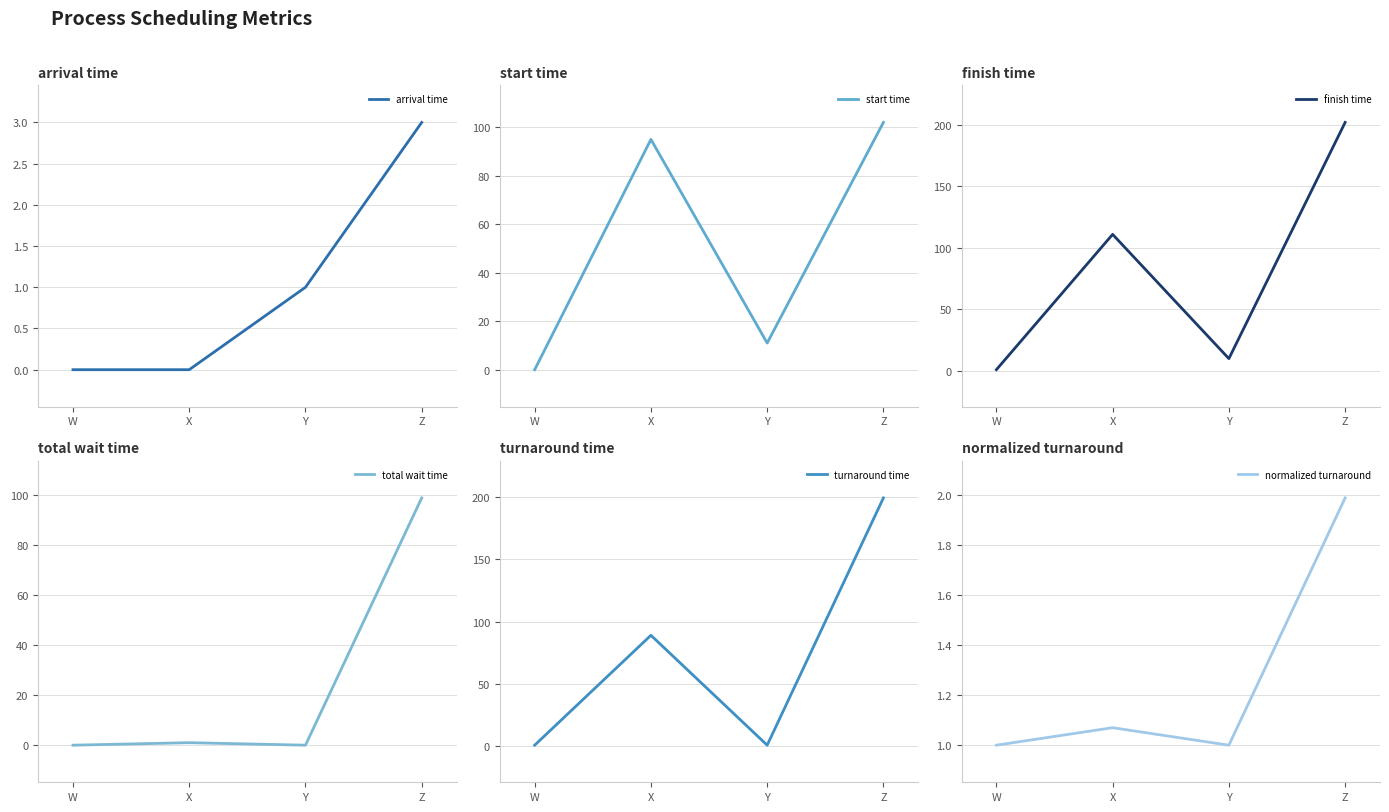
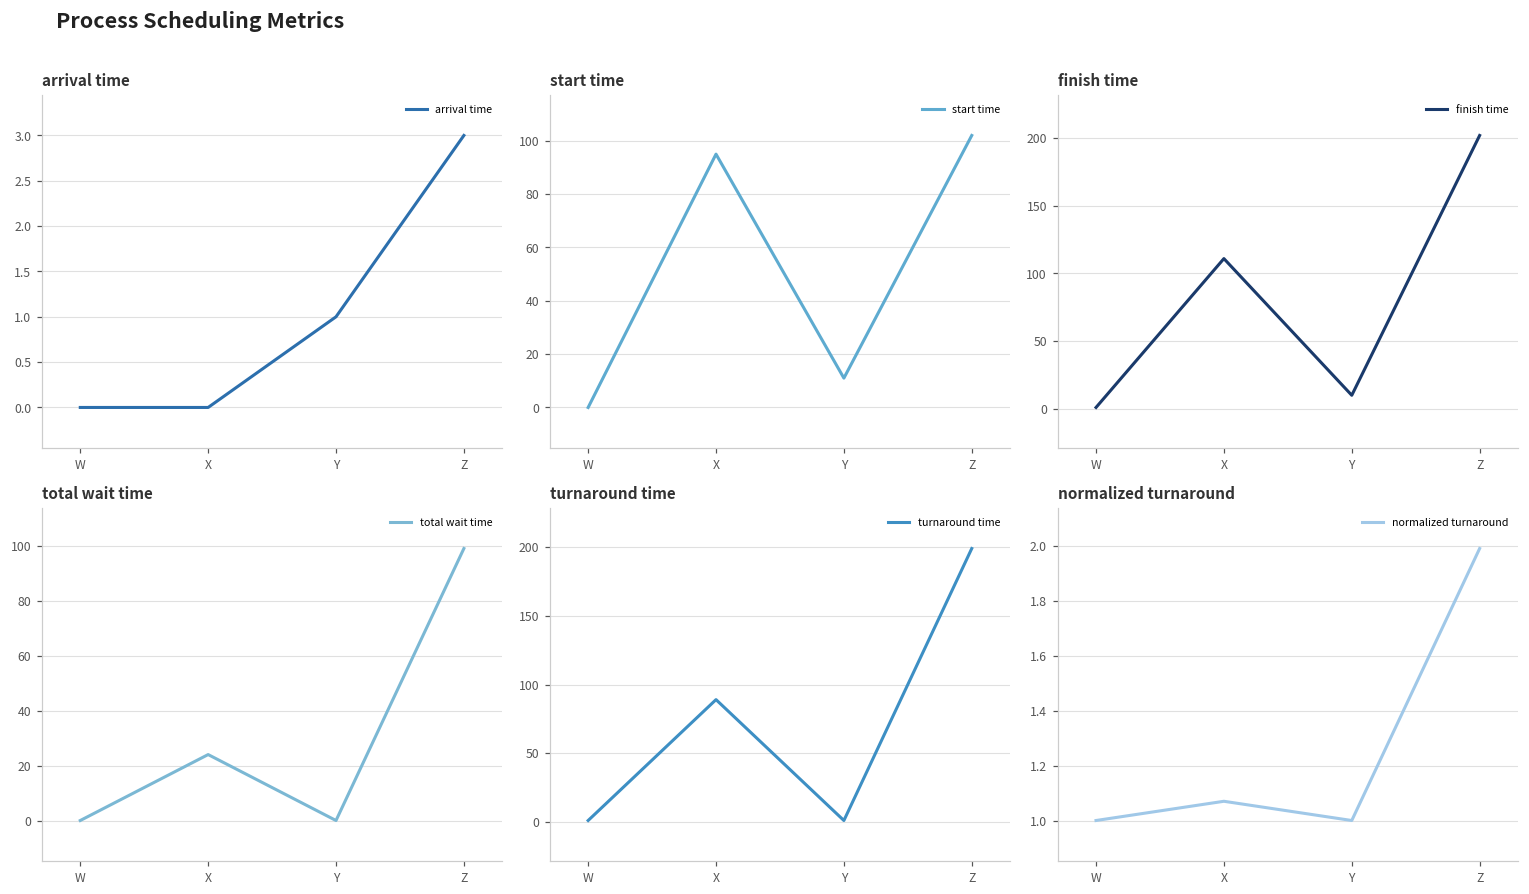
total wait time, X: 1 -> 24
